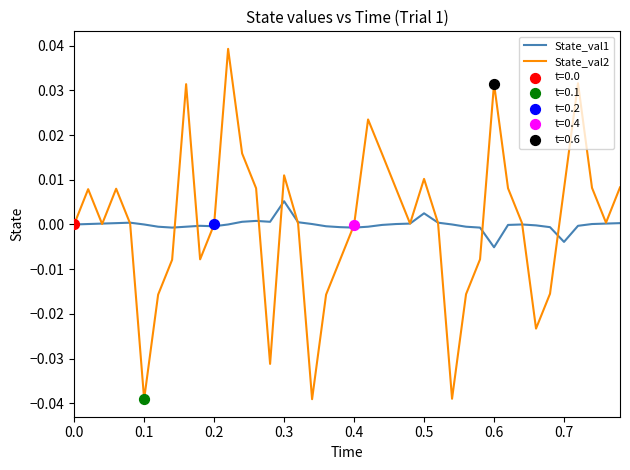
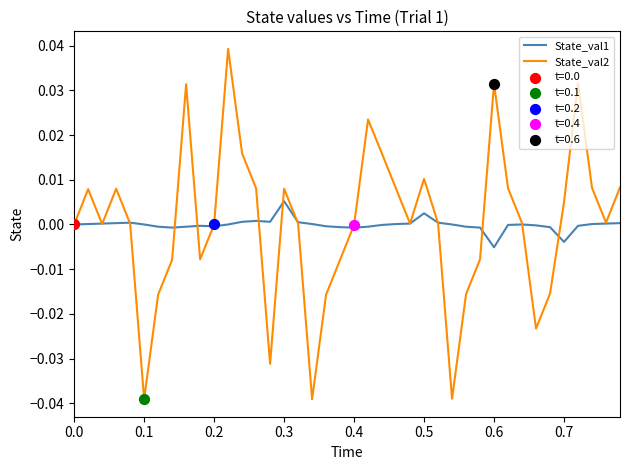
State_val2, 0.3: 0.011 -> 0.008
State_val2, 0.7: 0.008 -> 0.005
